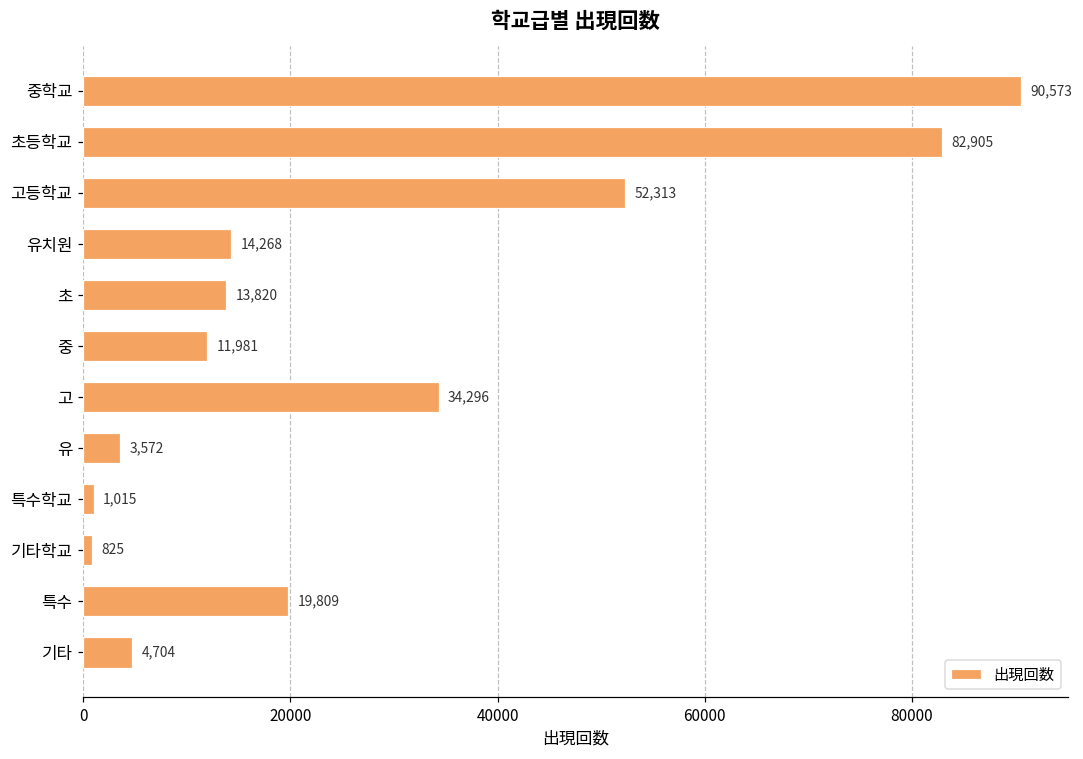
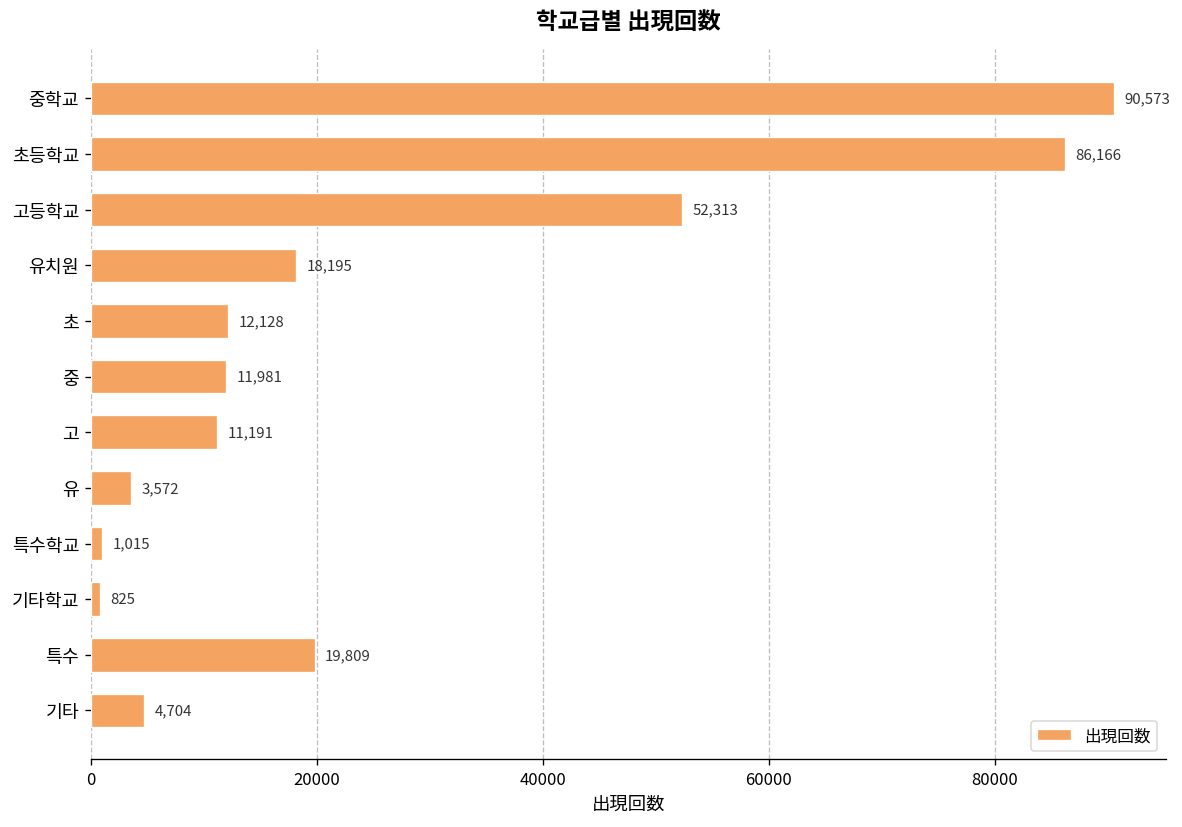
초등학교: 82,905 -> 86,166
유치원: 14,268 -> 18,195
초: 13,820 -> 12,128
고: 34,296 -> 11,191
